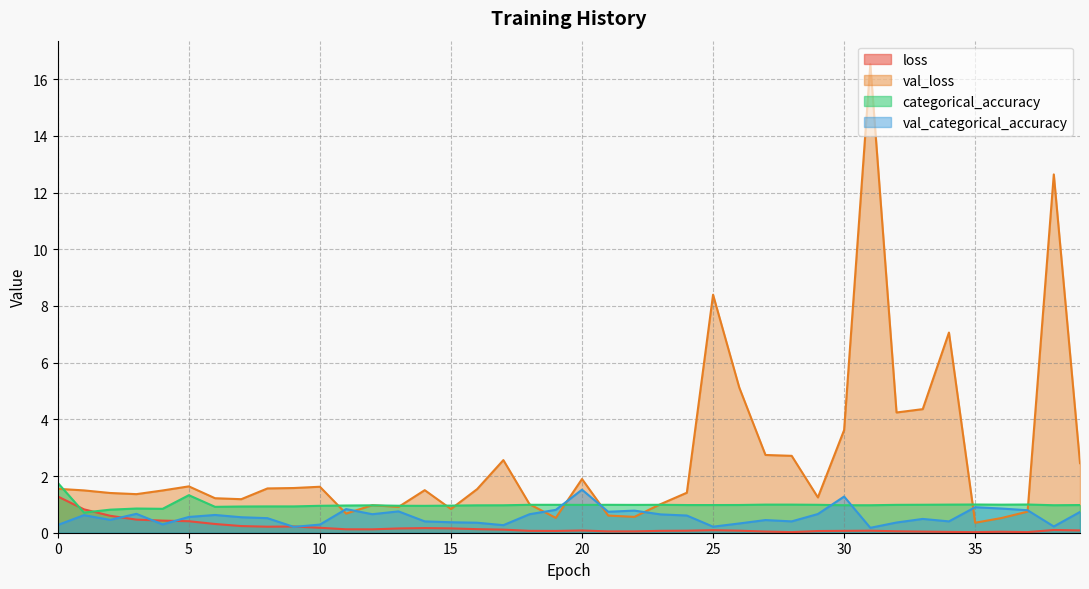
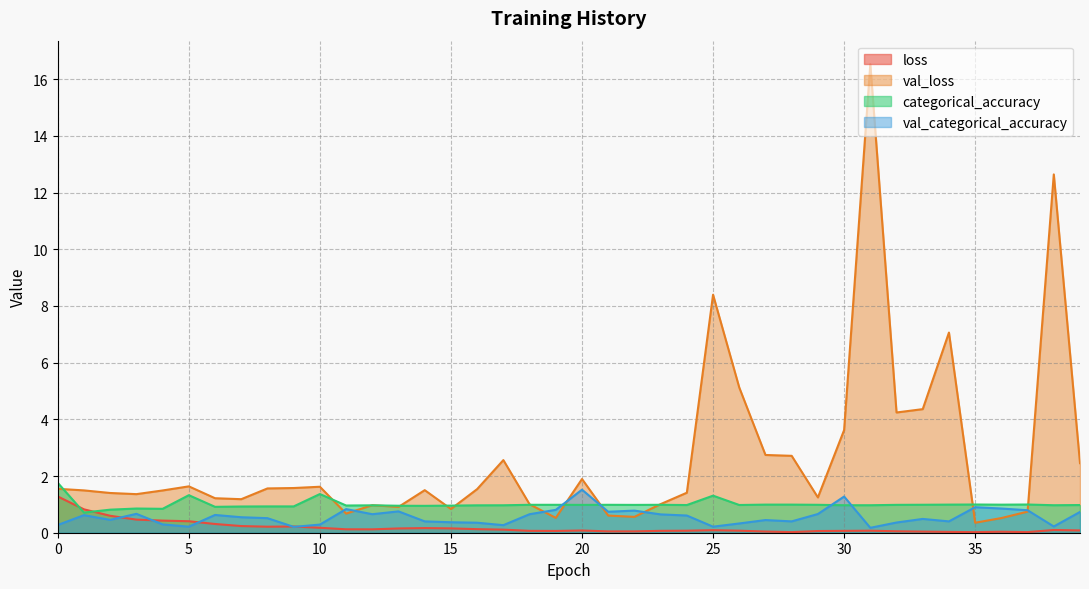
val_categorical_accuracy, 5: 0.6 -> 0.2
categorical_accuracy, 10: 0.9 -> 1.4
categorical_accuracy, 25: 1.0 -> 1.3
